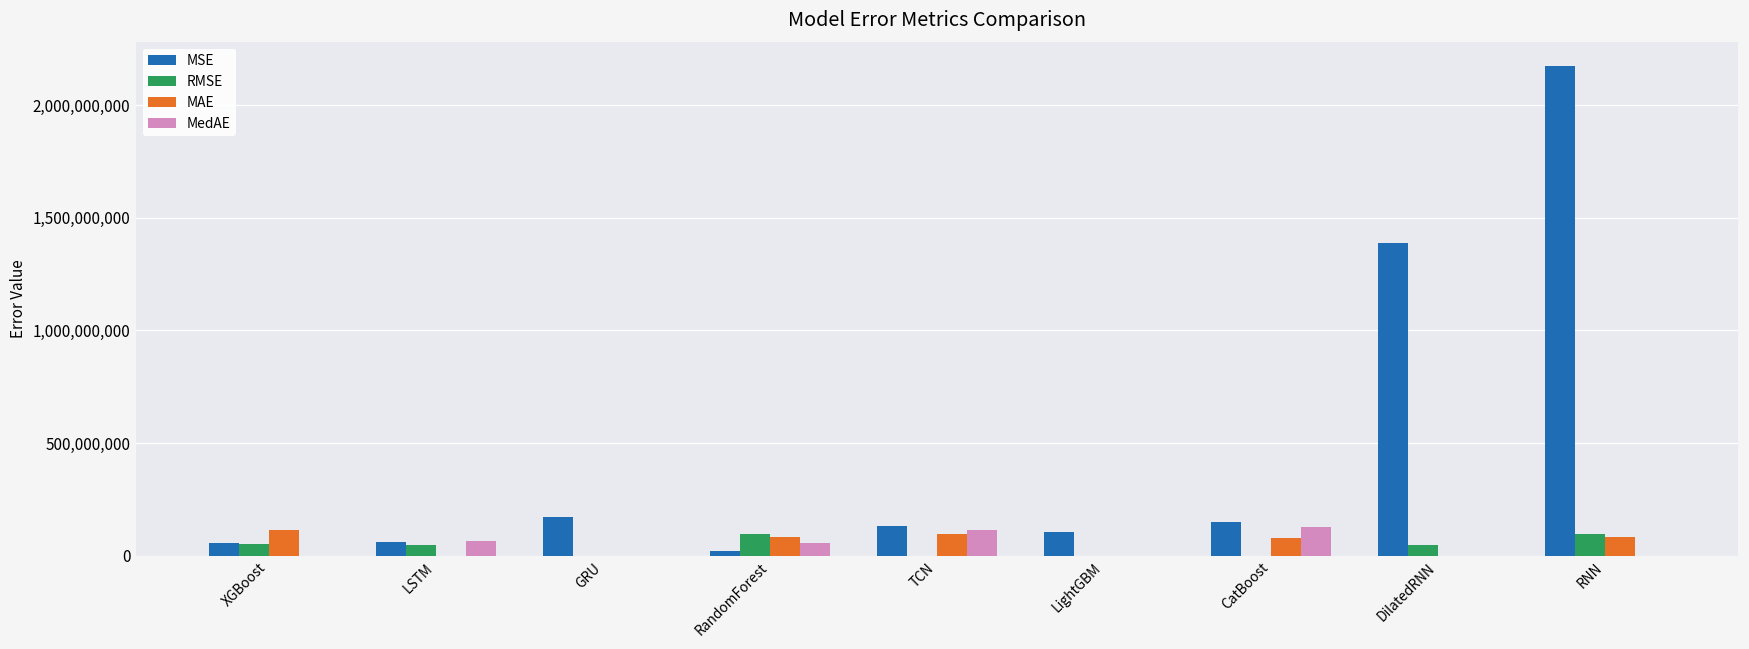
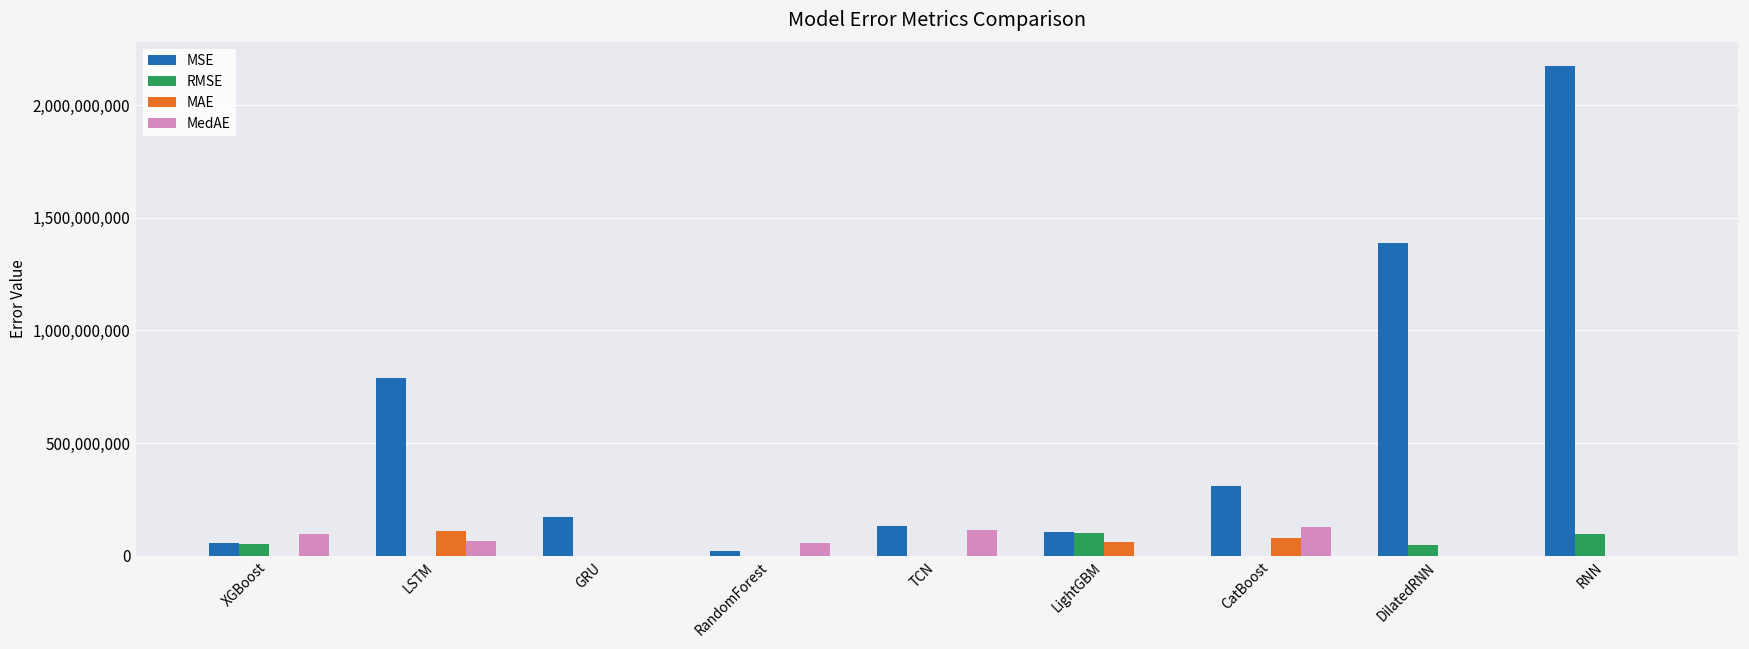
MAE, XGBoost: 110,000,000 -> 0
MedAE, XGBoost: 0 -> 100,000,000
MSE, LSTM: 60,000,000 -> 790,000,000
RMSE, LSTM: 50,000,000 -> 0
MAE, LSTM: 0 -> 110,000,000
RMSE, RandomForest: 90,000,000 -> 0
MAE, RandomForest: 80,000,000 -> 0
MAE, TCN: 100,000,000 -> 0
RMSE, LightGBM: 0 -> 100,000,000
MAE, LightGBM: 0 -> 60,000,000
MSE, CatBoost: 150,000,000 -> 310,000,000
MAE, RNN: 80,000,000 -> 0
